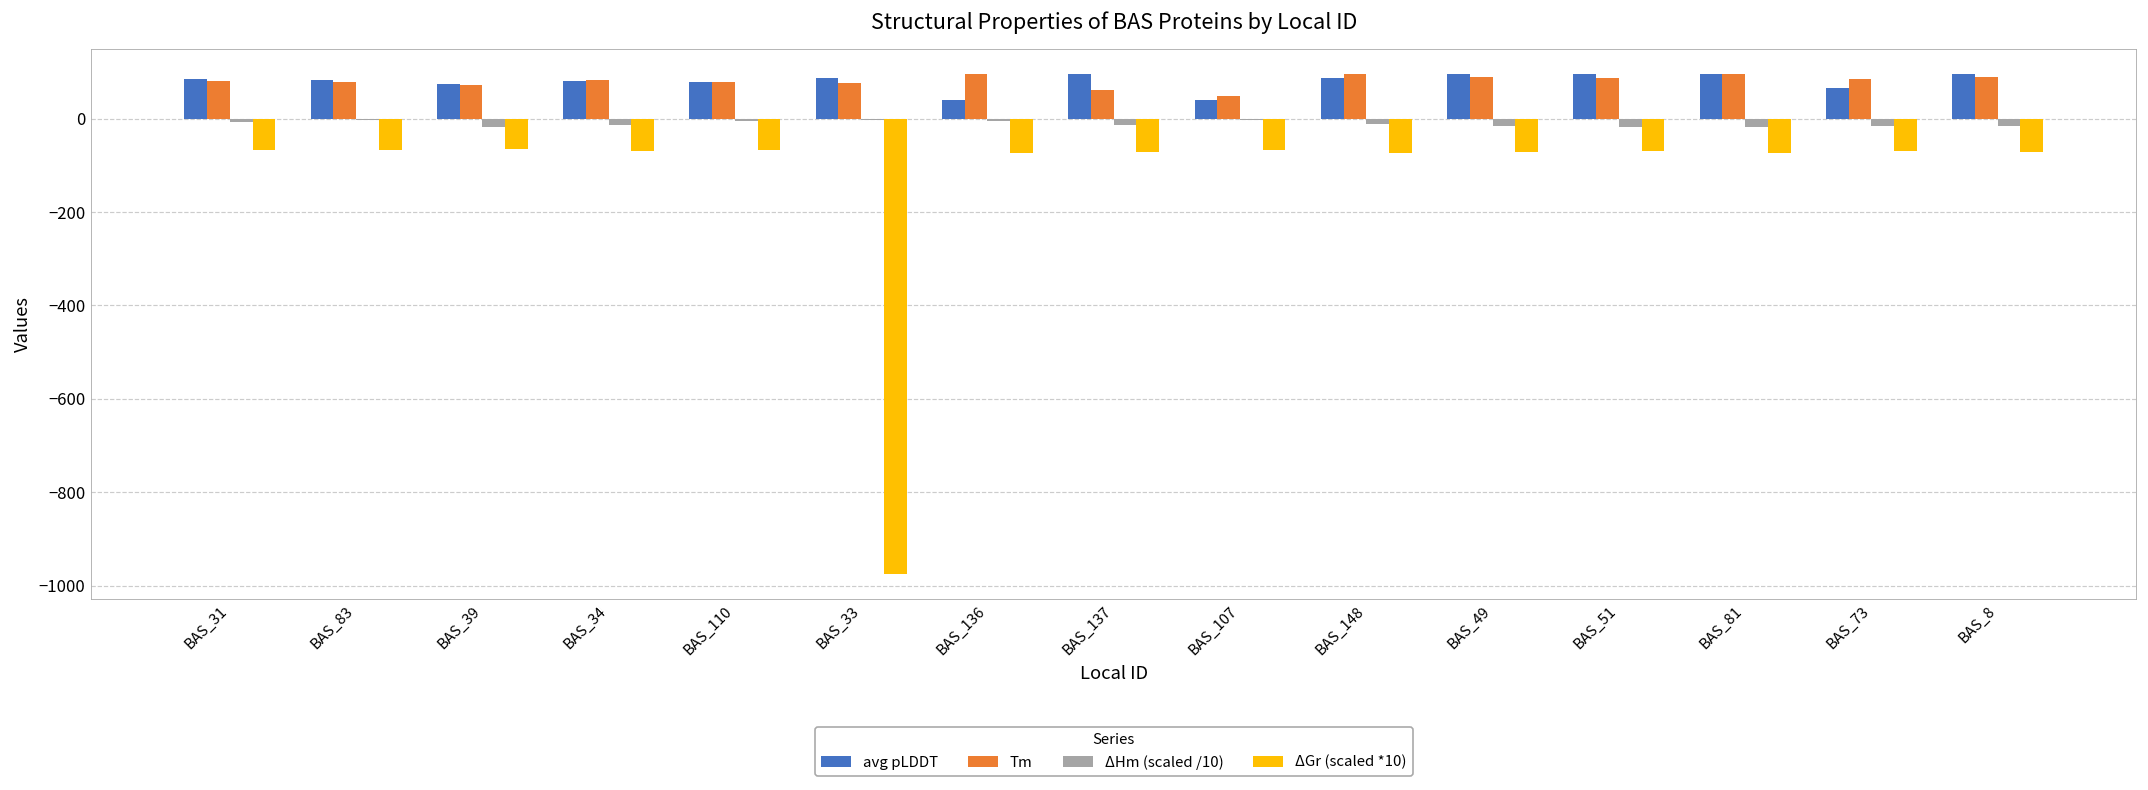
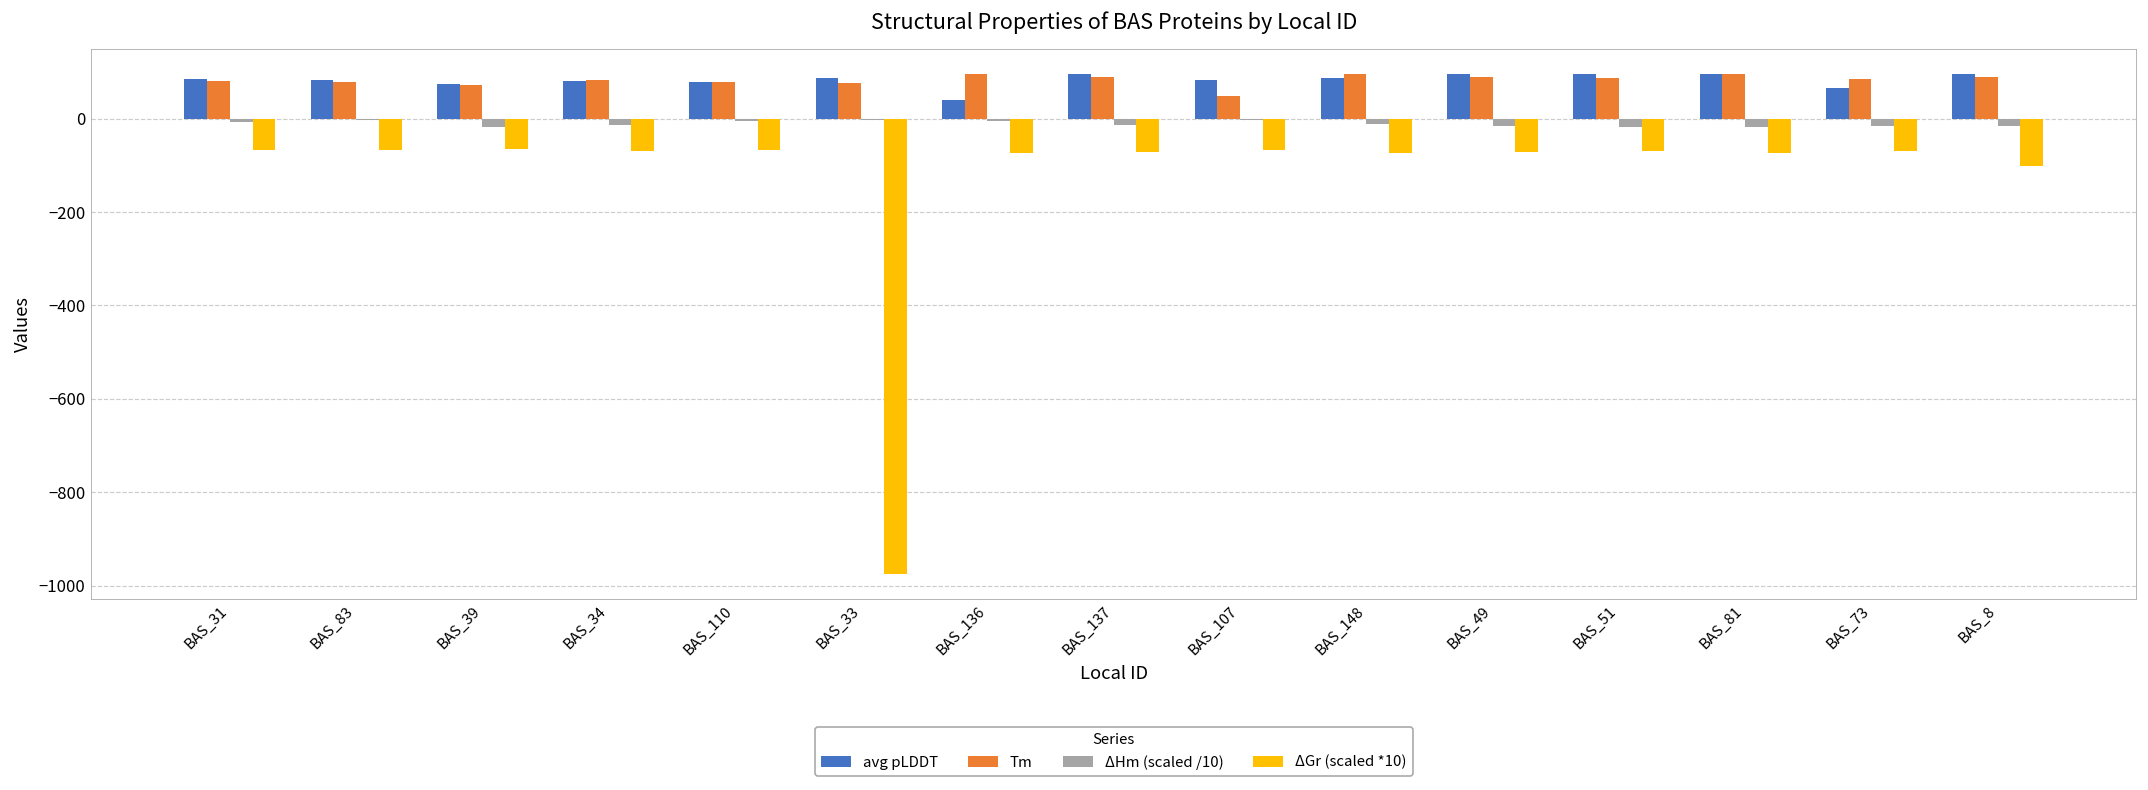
Tm, BAS_137: 60 -> 90
avg pLDDT, BAS_107: 40 -> 80
ΔGr (scaled *10), BAS_8: -70 -> -100
